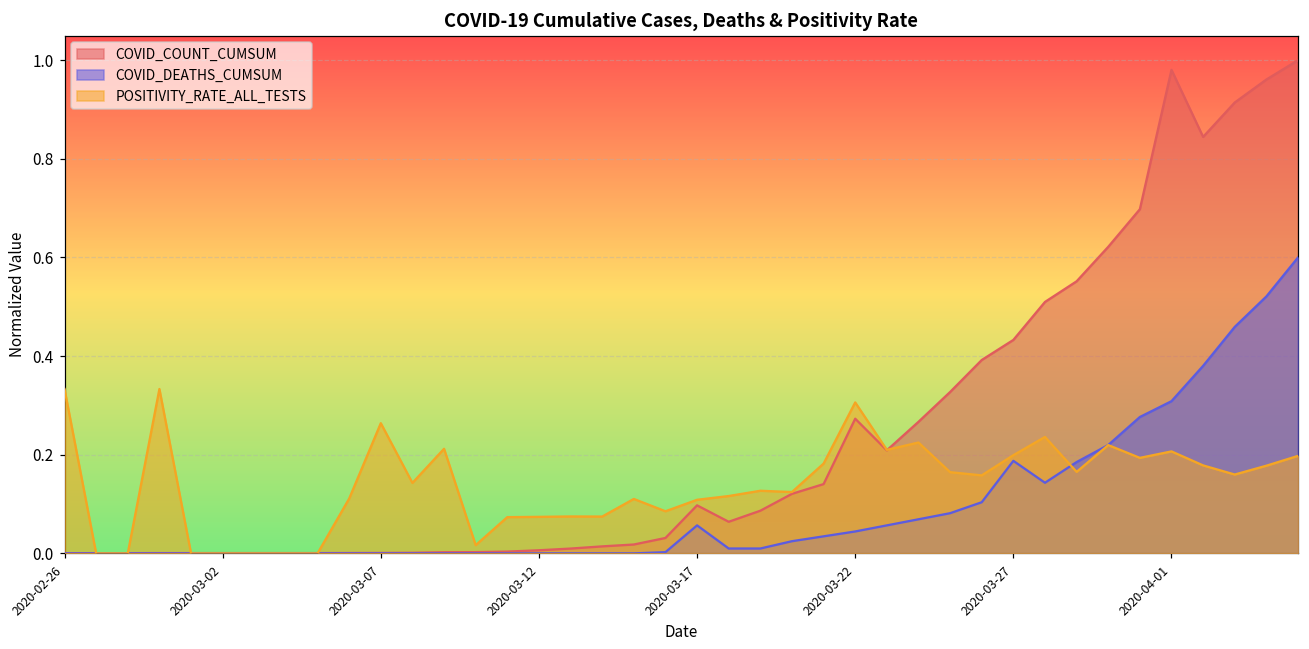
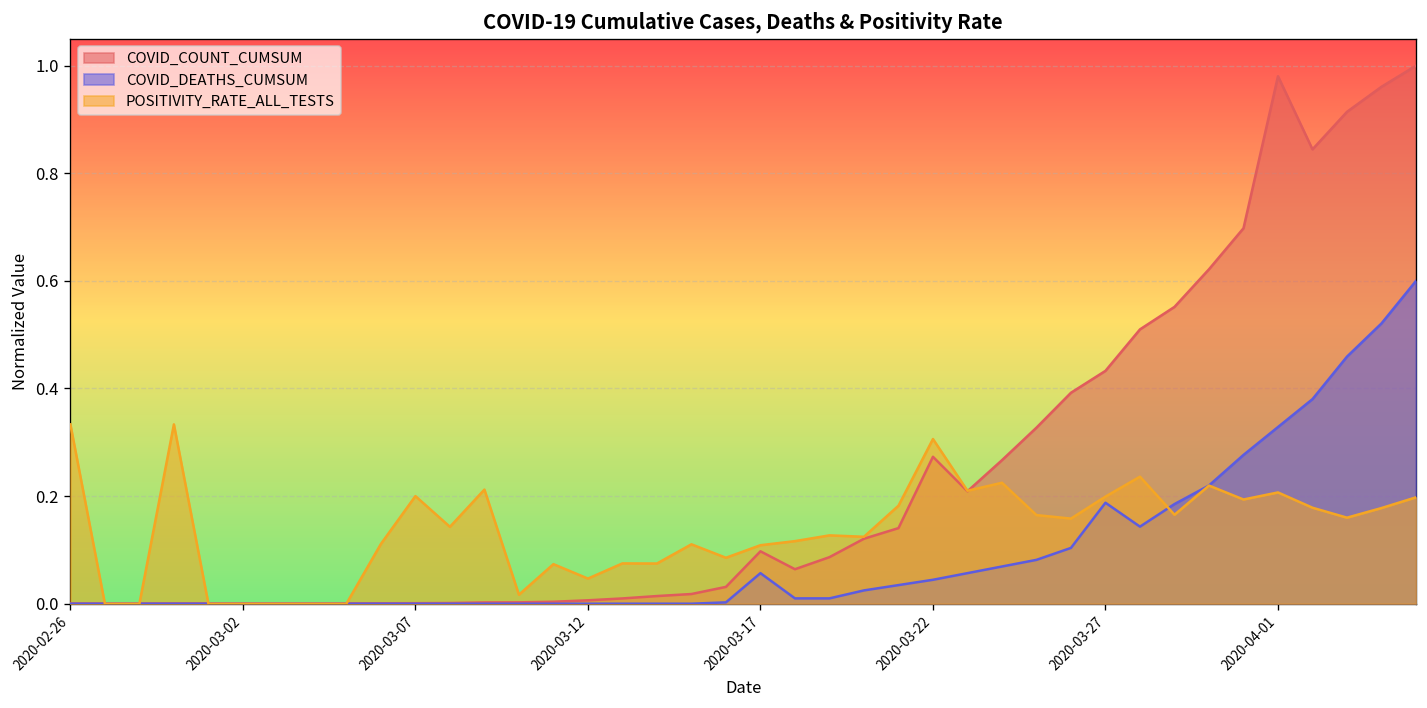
POSITIVITY_RATE_ALL_TESTS, 2020-03-07: 0.26 -> 0.20
POSITIVITY_RATE_ALL_TESTS, 2020-03-12: 0.07 -> 0.05
COVID_DEATHS_CUMSUM, 2020-04-01: 0.31 -> 0.33
